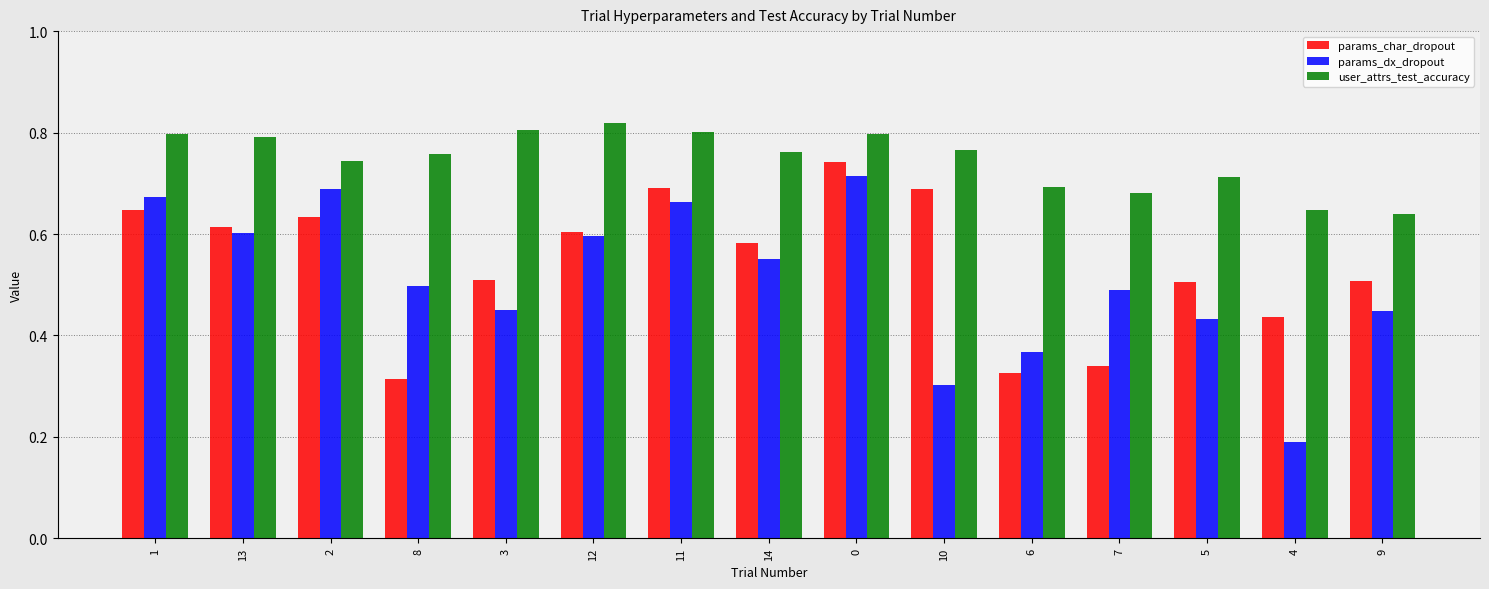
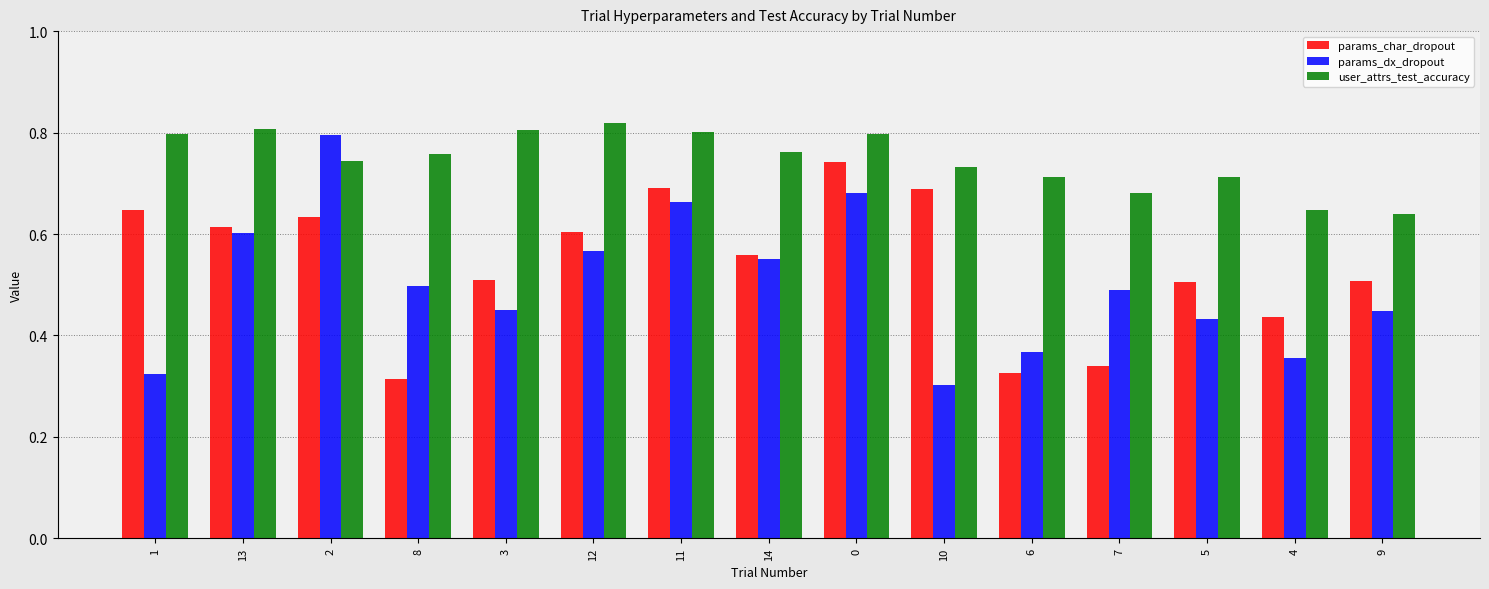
params_dx_dropout, 1: 0.67 -> 0.32
user_attrs_test_accuracy, 13: 0.79 -> 0.81
params_dx_dropout, 2: 0.69 -> 0.80
params_dx_dropout, 12: 0.60 -> 0.57
params_char_dropout, 14: 0.58 -> 0.56
params_dx_dropout, 0: 0.71 -> 0.68
user_attrs_test_accuracy, 10: 0.77 -> 0.73
user_attrs_test_accuracy, 6: 0.69 -> 0.71
params_dx_dropout, 4: 0.19 -> 0.36
